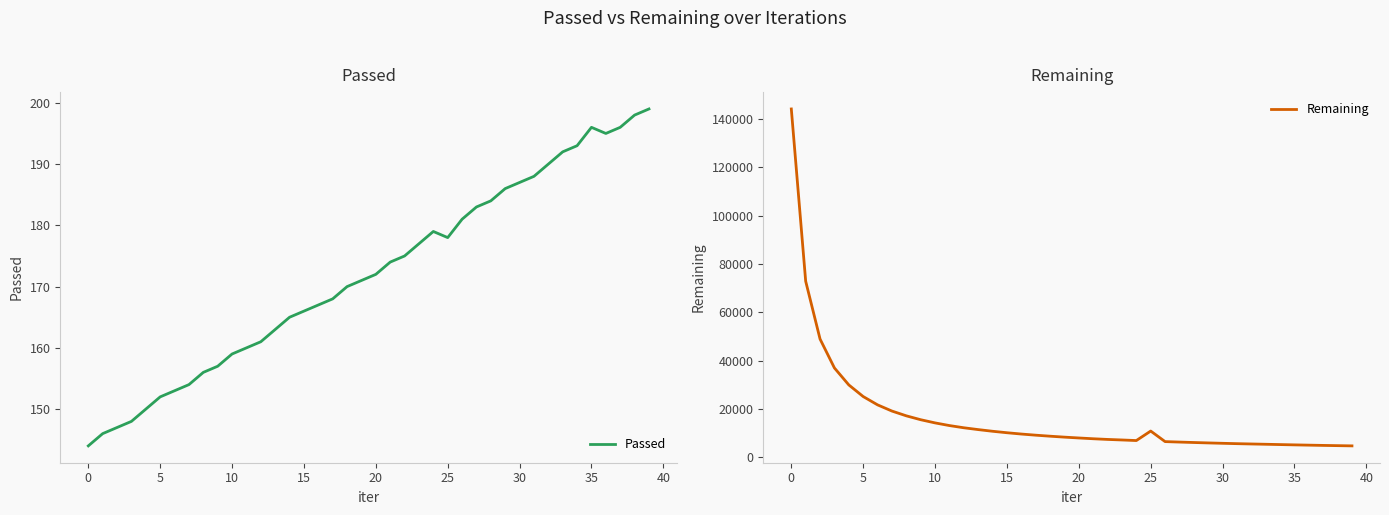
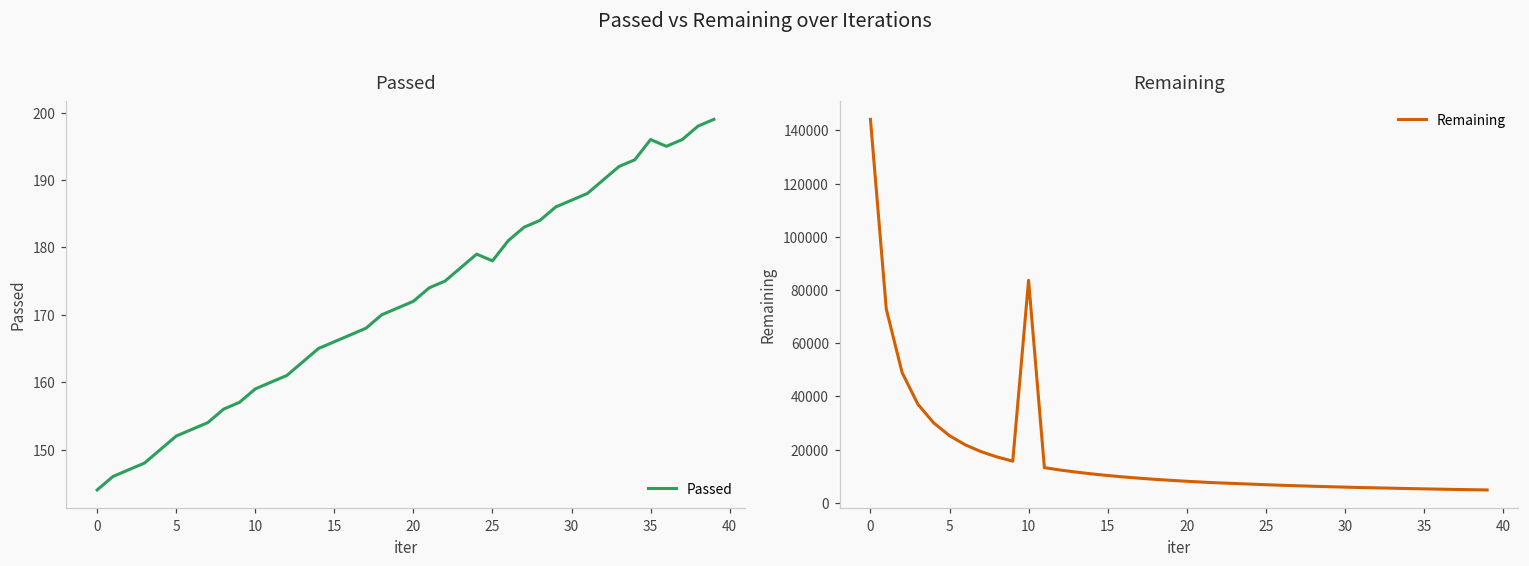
Remaining, 10: 14000 -> 84000
Remaining, 25: 11000 -> 7000
